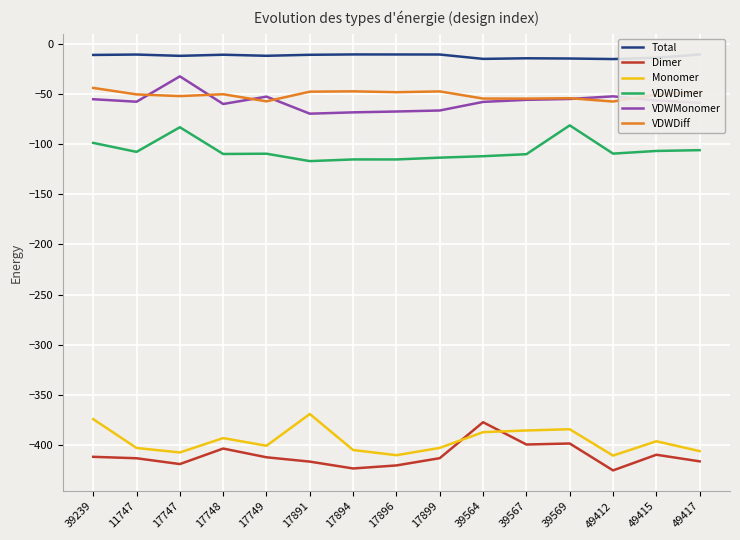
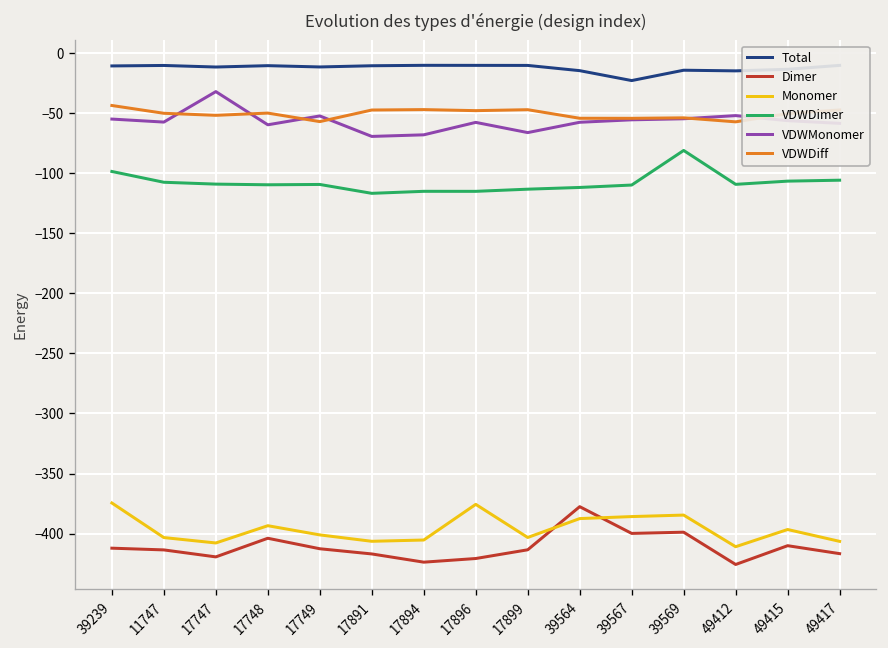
VDWDimer, 17747: -83 -> -109
Monomer, 17891: -369 -> -406
Monomer, 17896: -411 -> -376
VDWMonomer, 17896: -67 -> -58
Total, 39567: -14 -> -23
